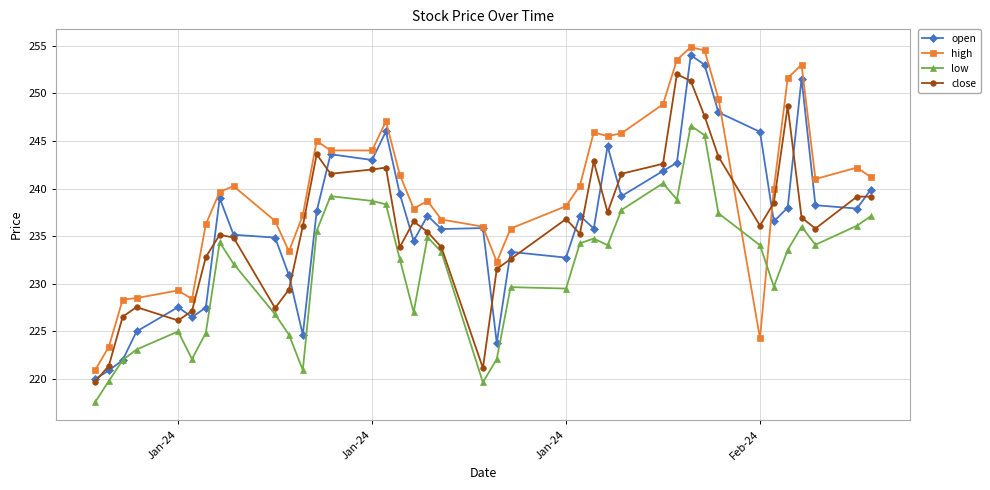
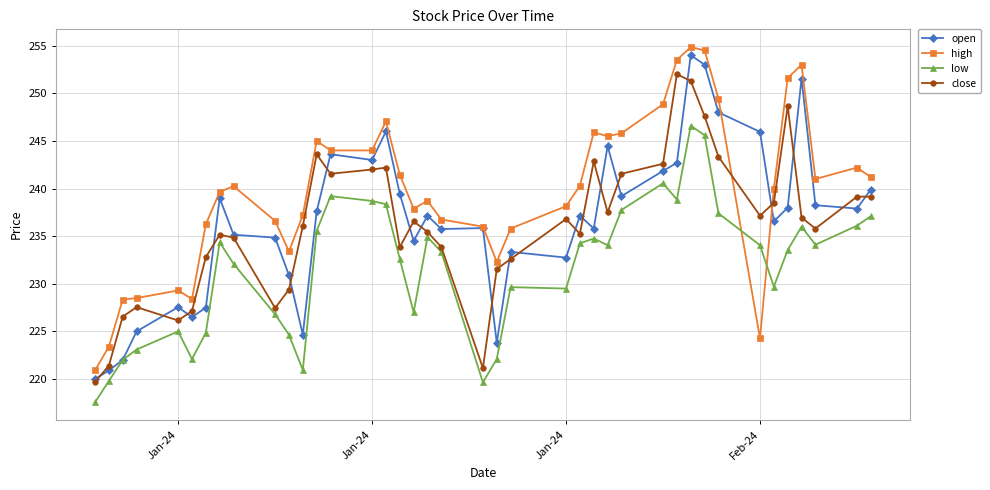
close, Feb-24: 236 -> 237
